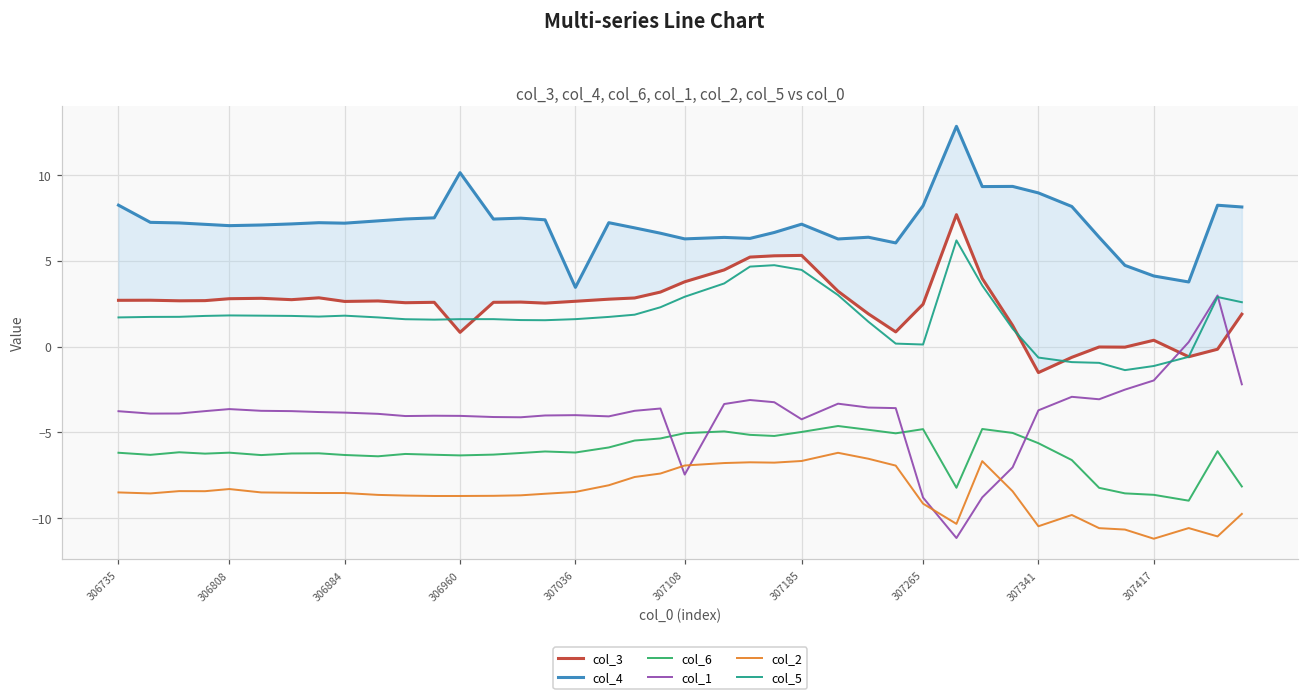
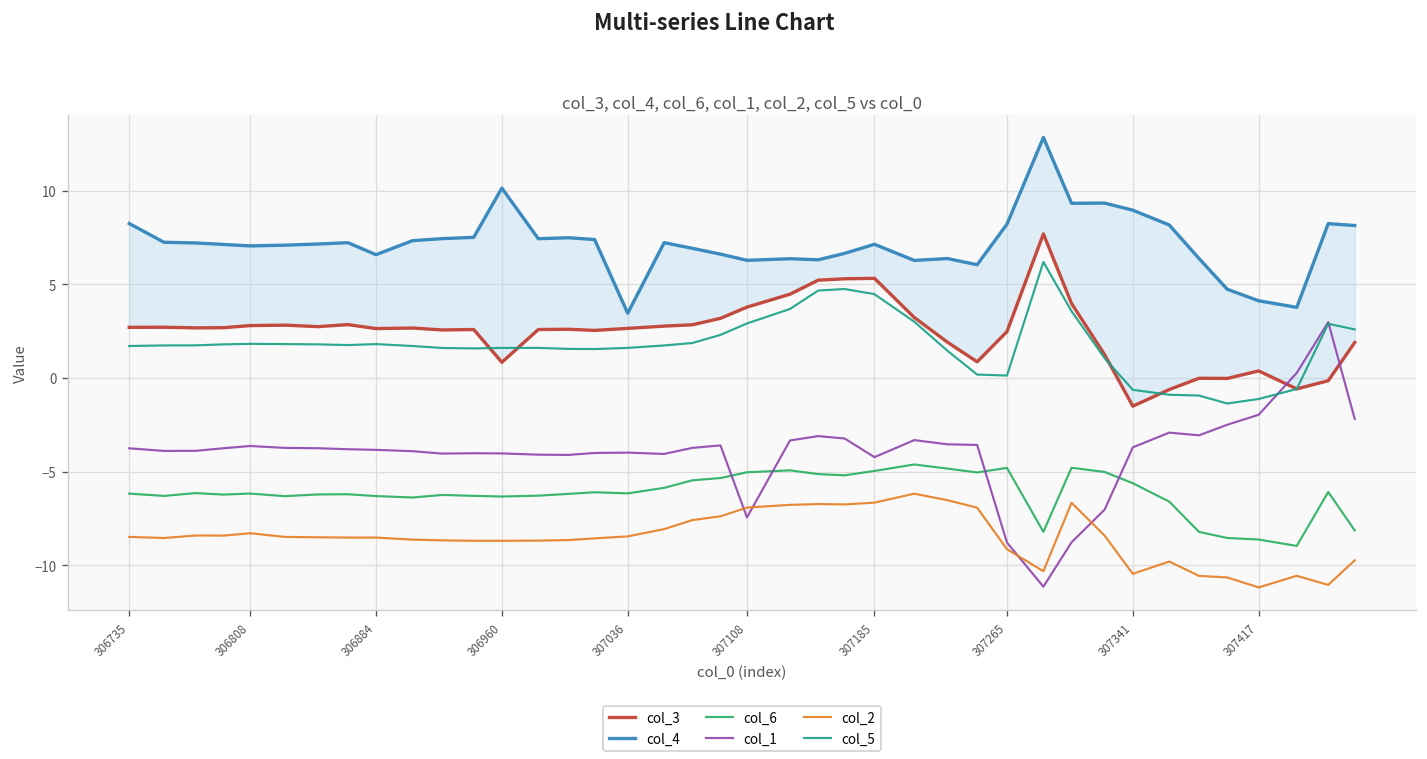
col_4, 306884: 7.2 -> 6.6
